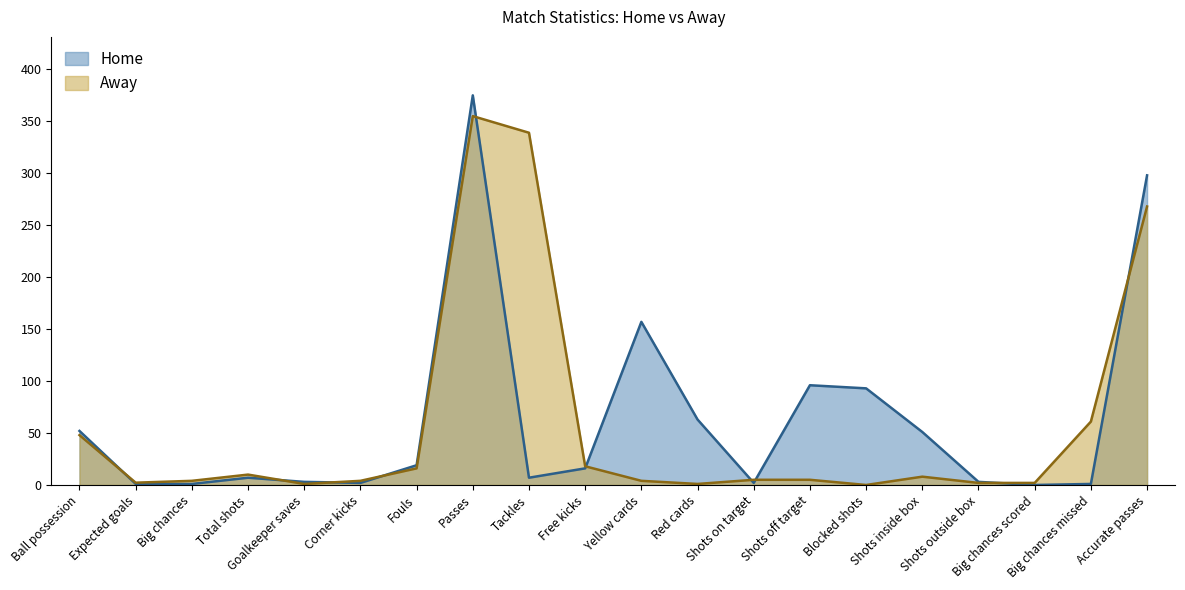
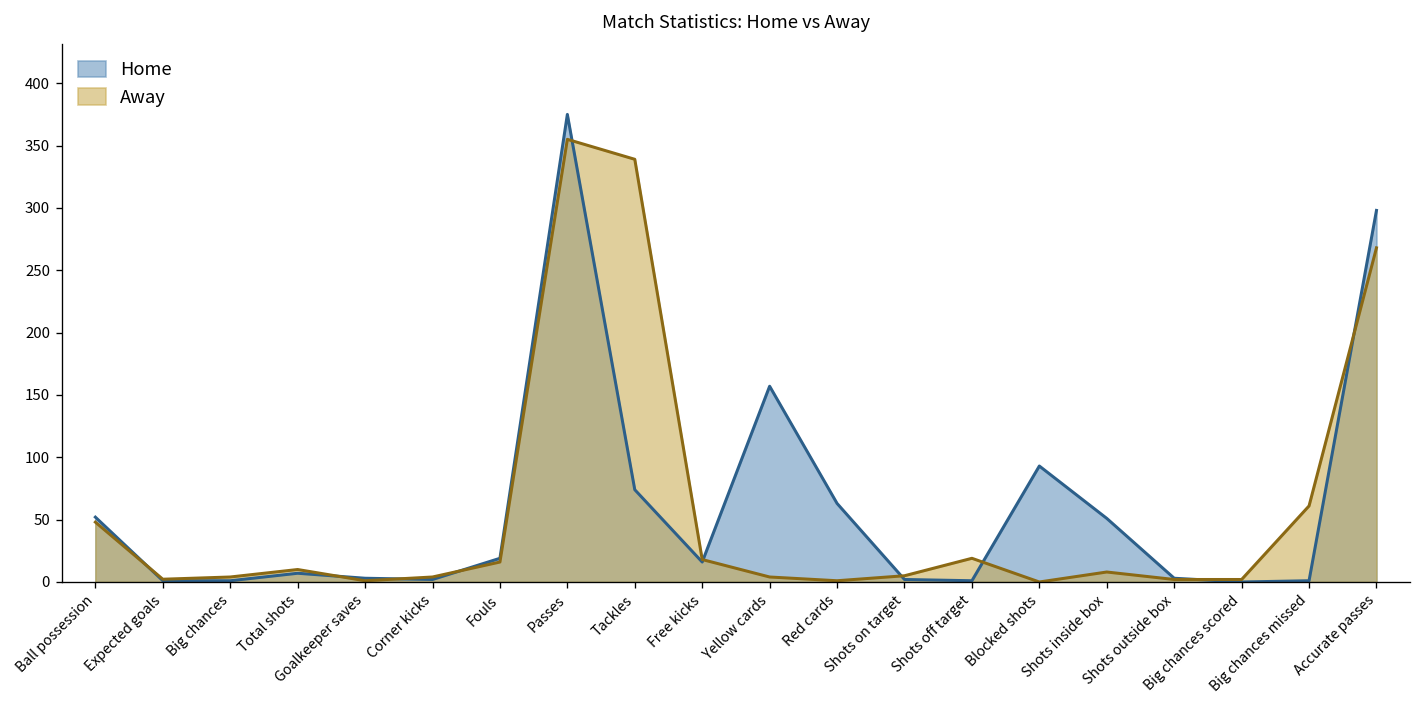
Home, Tackles: 7 -> 74
Home, Shots off target: 96 -> 1
Away, Shots off target: 5 -> 19
